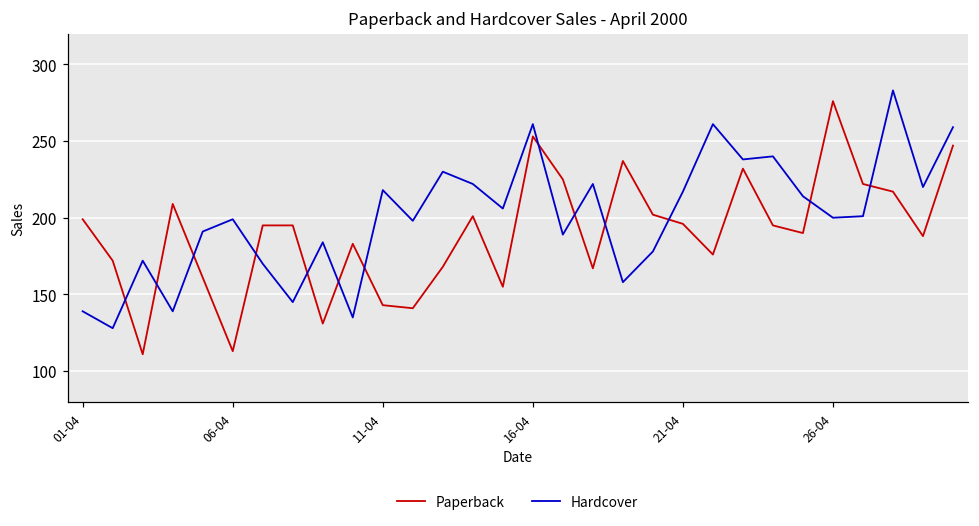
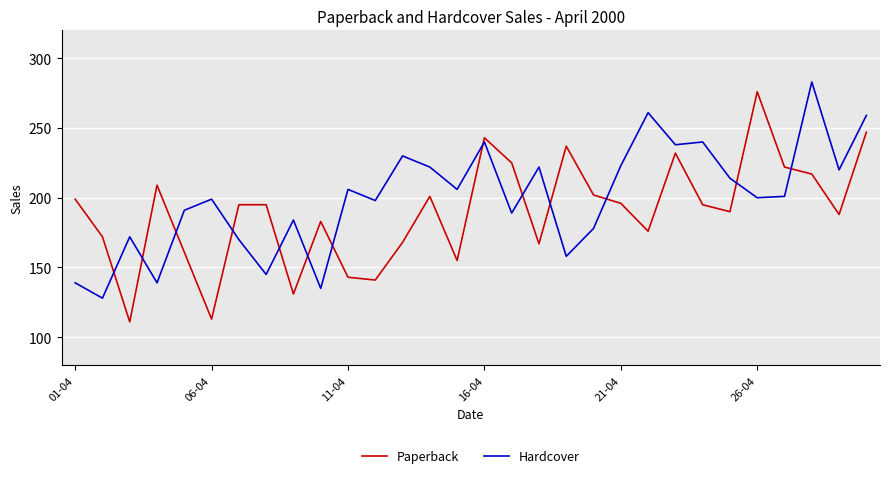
Hardcover, 11-04: 218 -> 206
Paperback, 16-04: 253 -> 243
Hardcover, 16-04: 261 -> 240
Hardcover, 21-04: 217 -> 223
